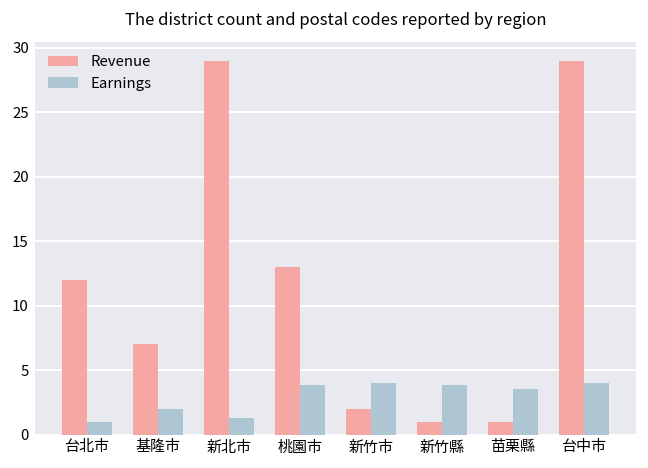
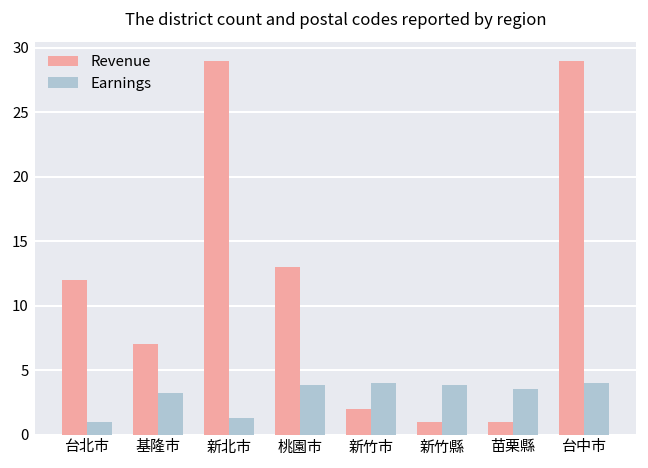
Earnings, 基隆市: 2.0 -> 3.3
